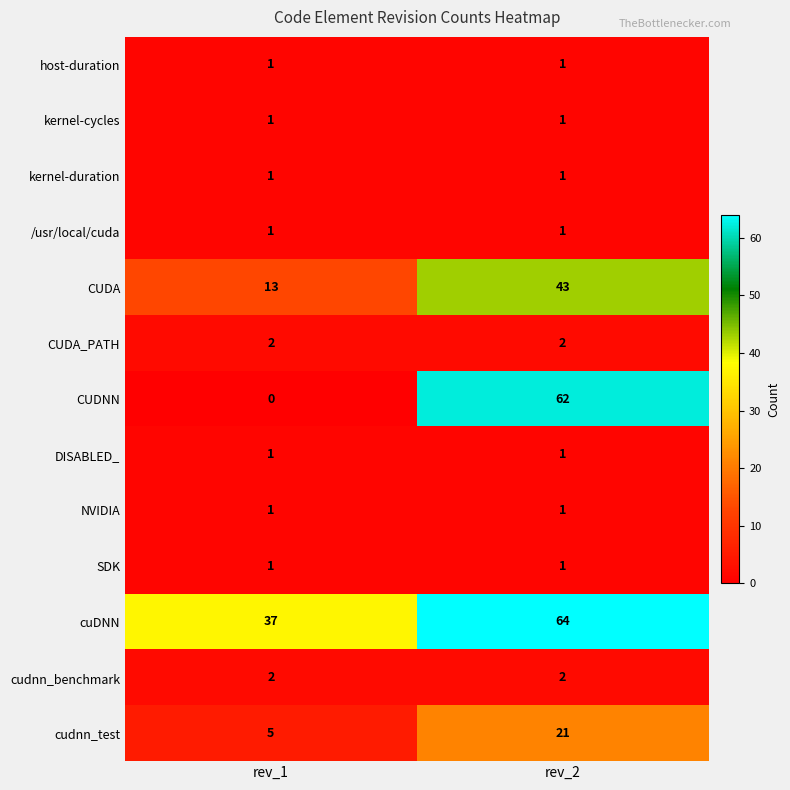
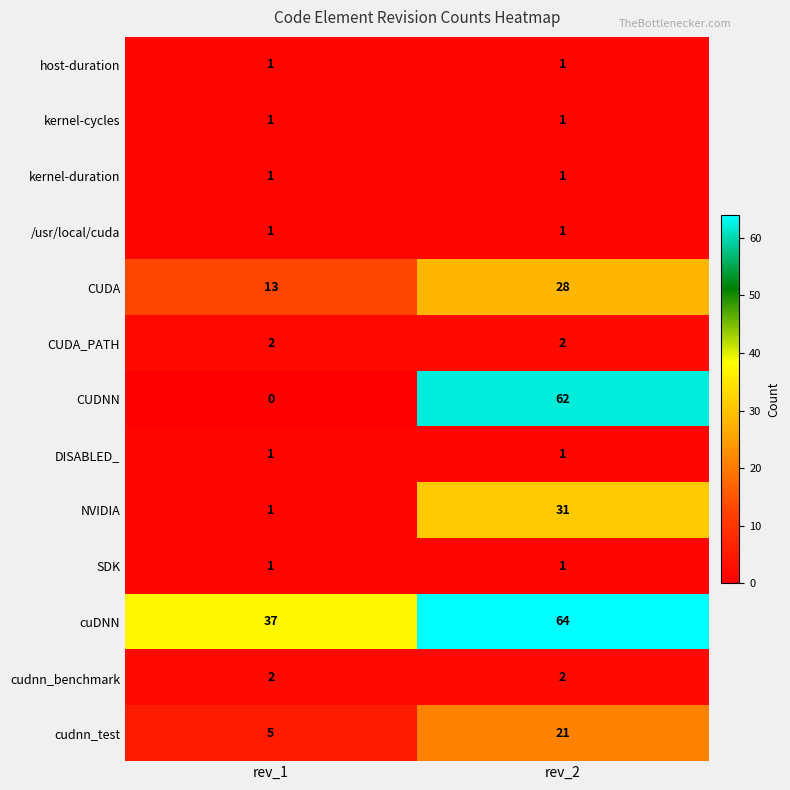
CUDA, rev_2: 43 -> 28
NVIDIA, rev_2: 1 -> 31
